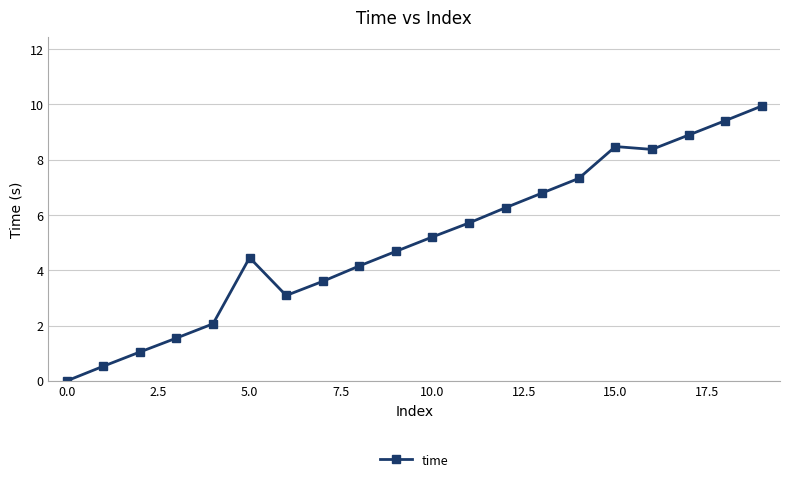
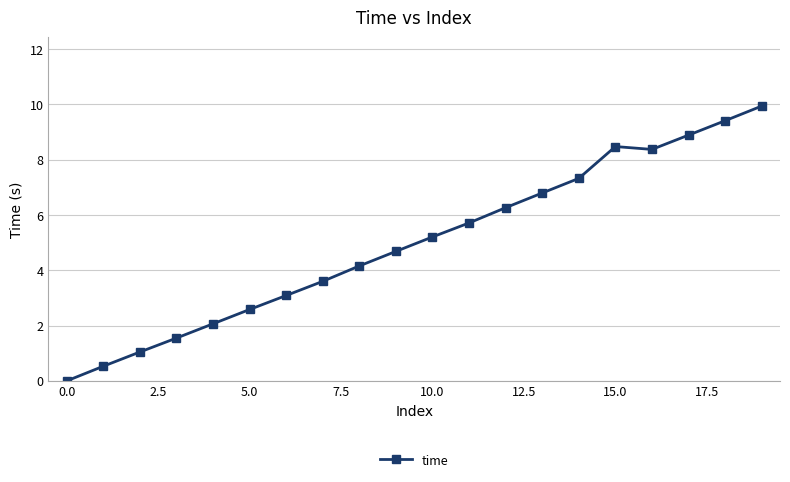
5.0: 4.5 -> 2.6
